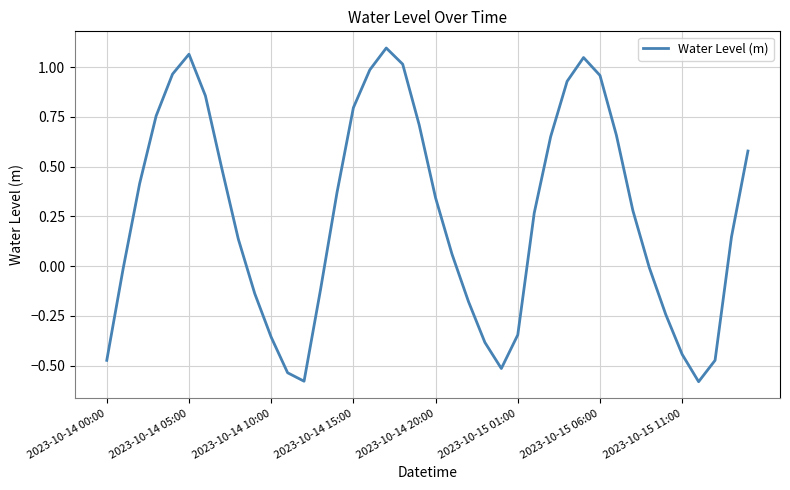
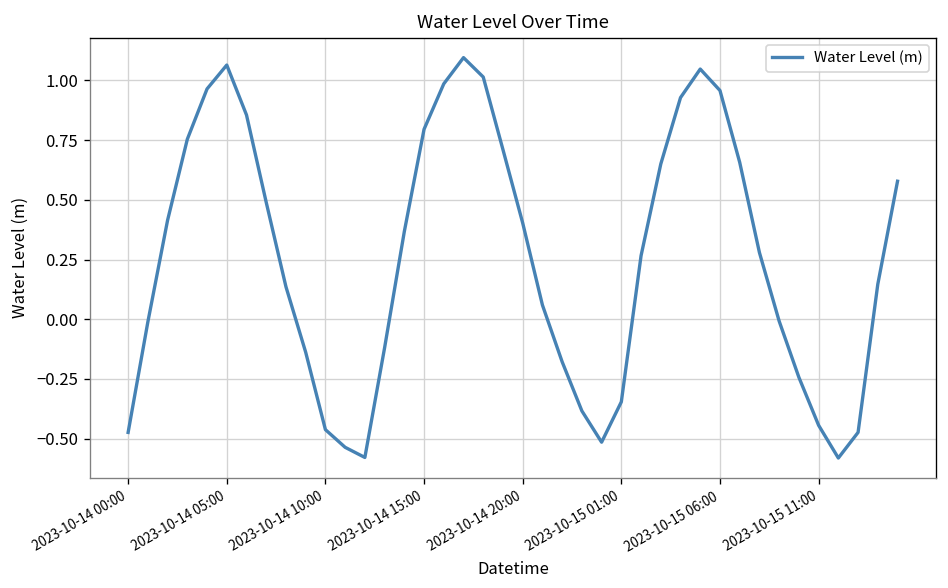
2023-10-14 10:00: -0.36 -> -0.46
2023-10-14 20:00: 0.34 -> 0.40
